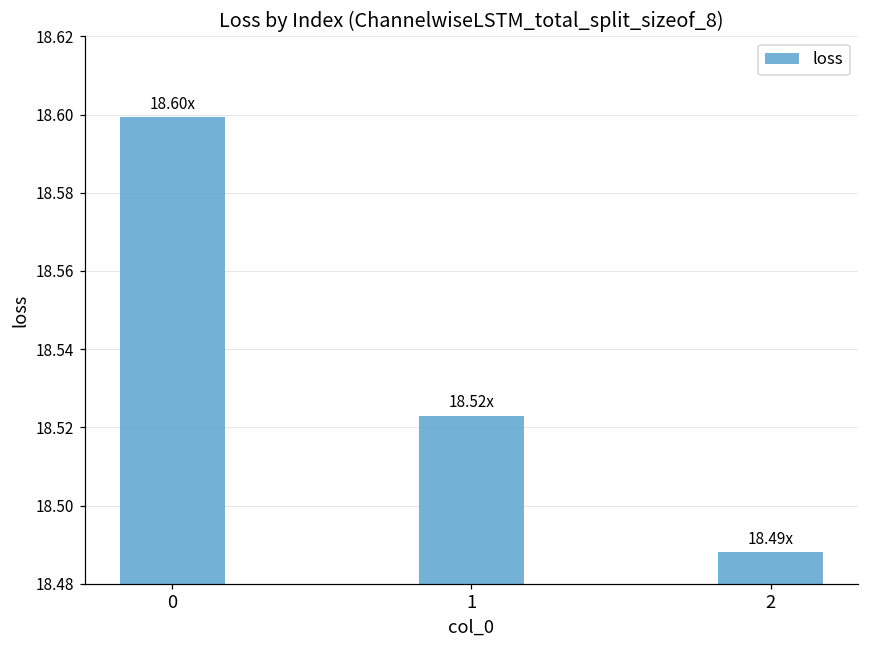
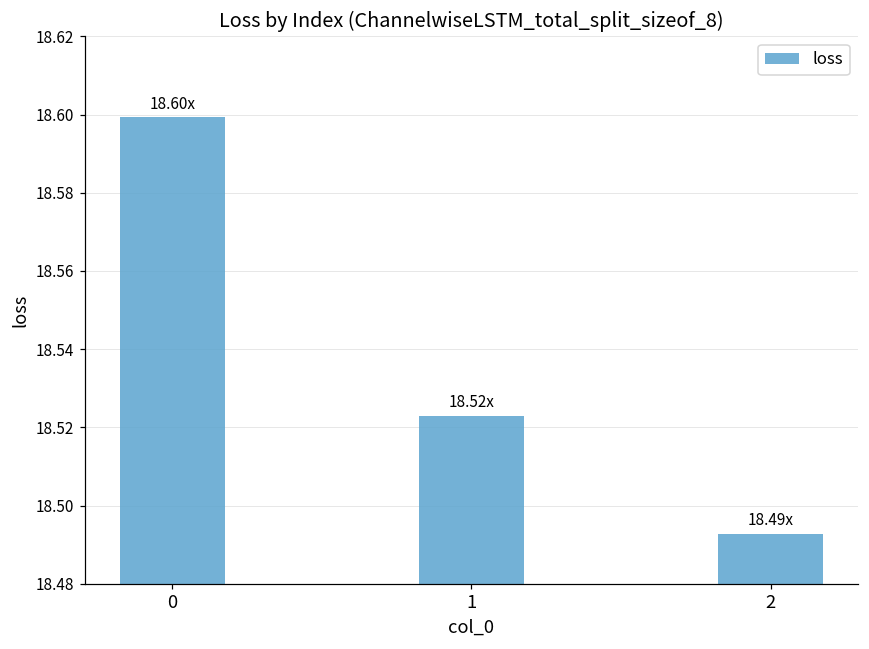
2: 18.488 -> 18.493
